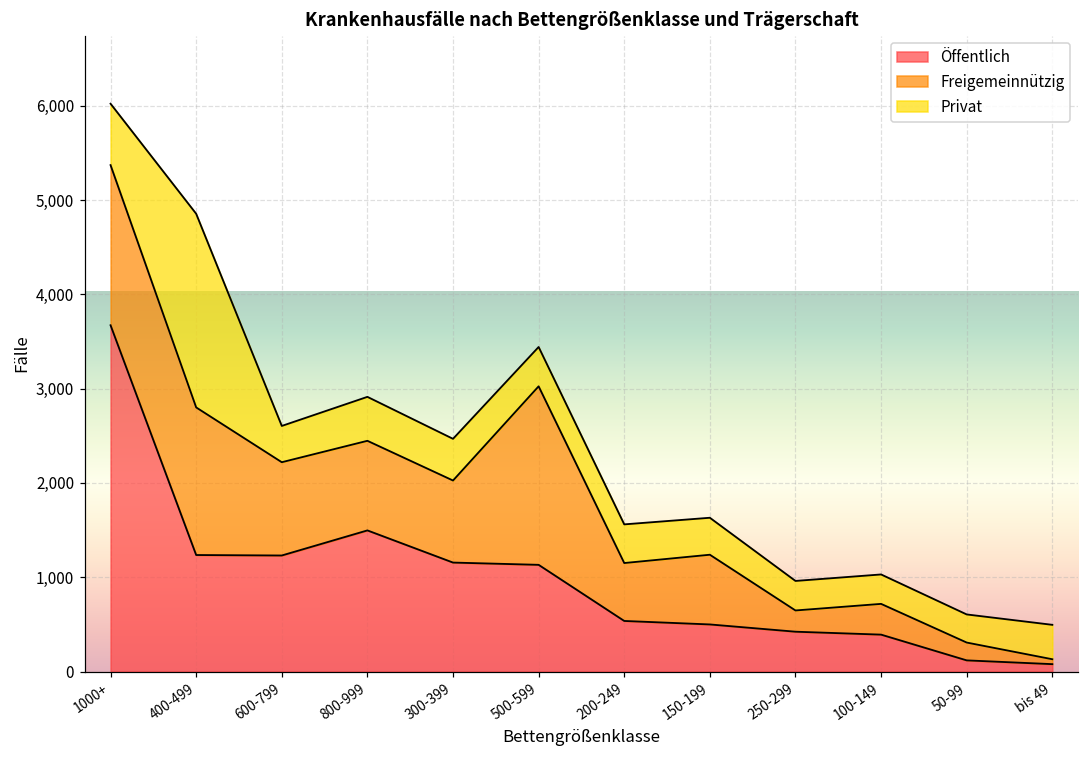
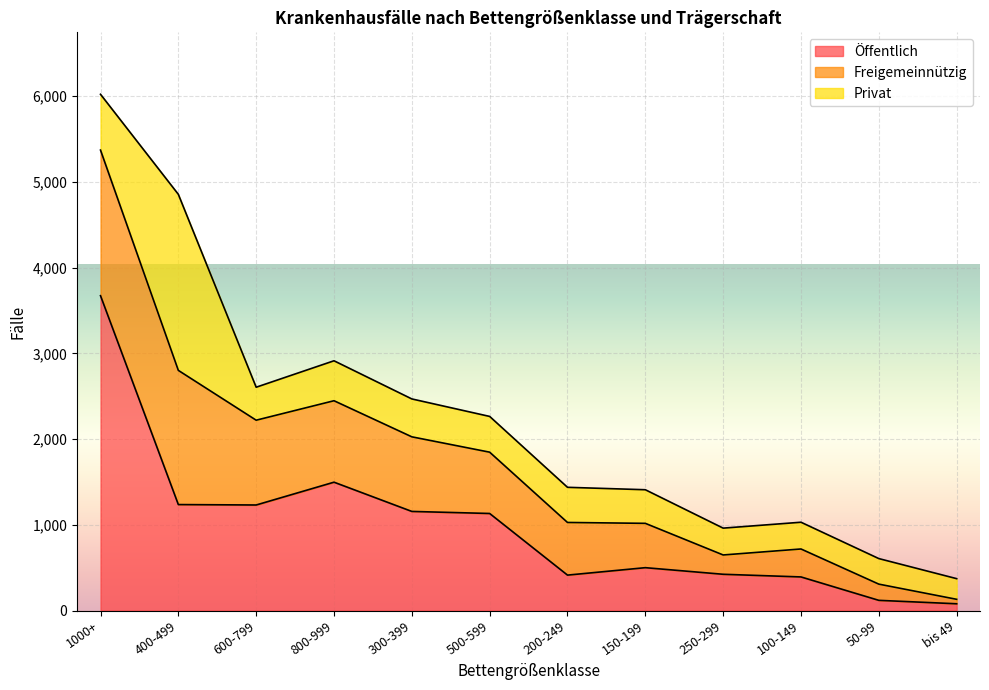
Freigemeinnützig, 500-599: 1,900 -> 700
Öffentlich, 200-249: 500 -> 400
Freigemeinnützig, 150-199: 700 -> 500
Privat, bis 49: 400 -> 200
